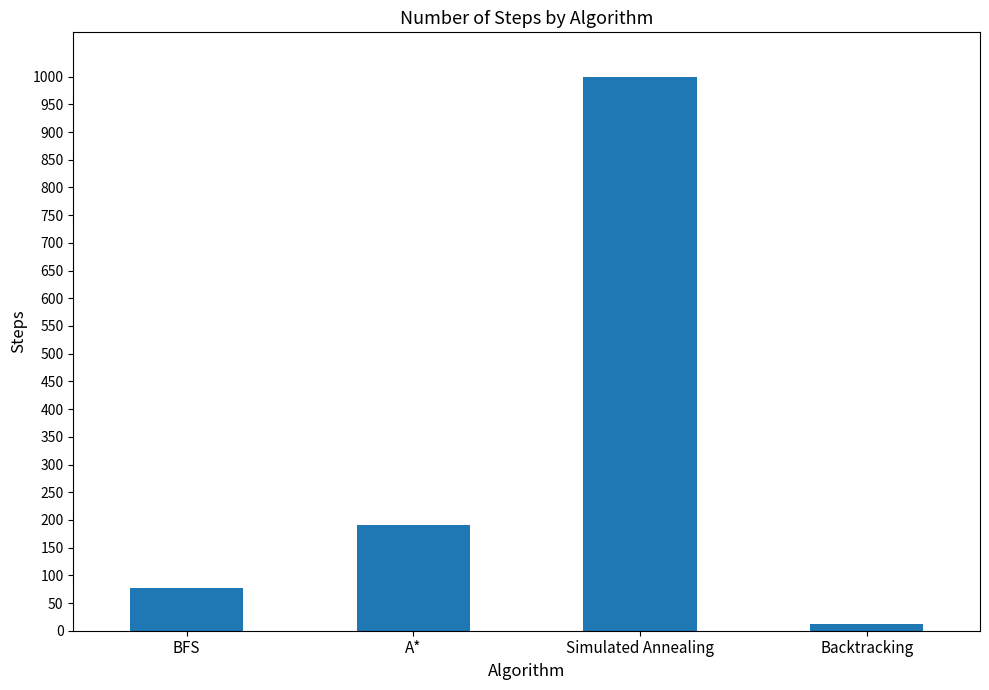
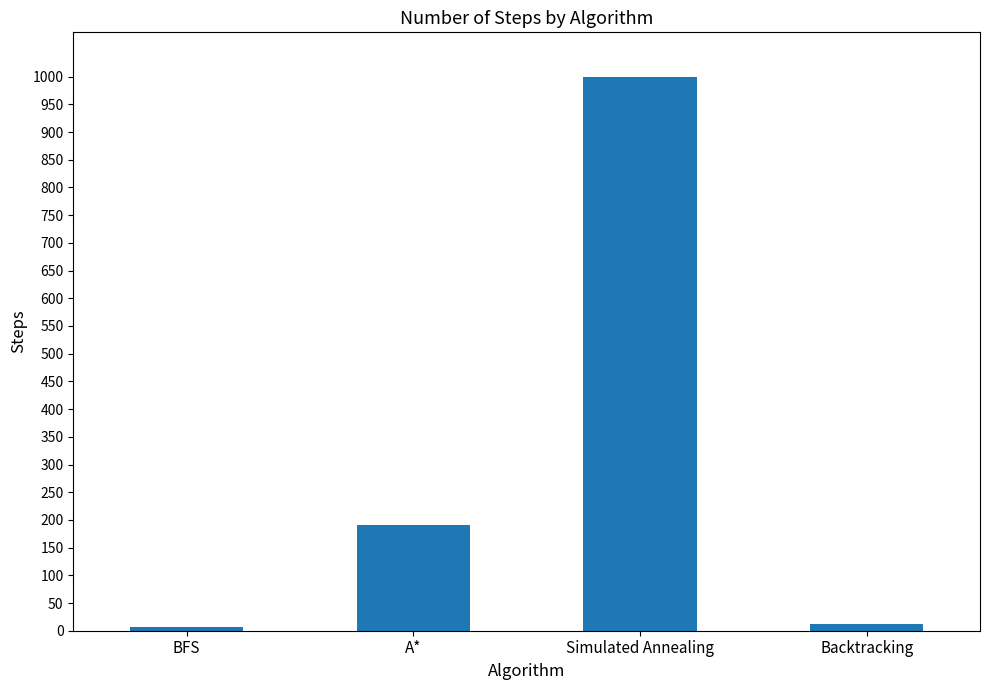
BFS: 80 -> 10
